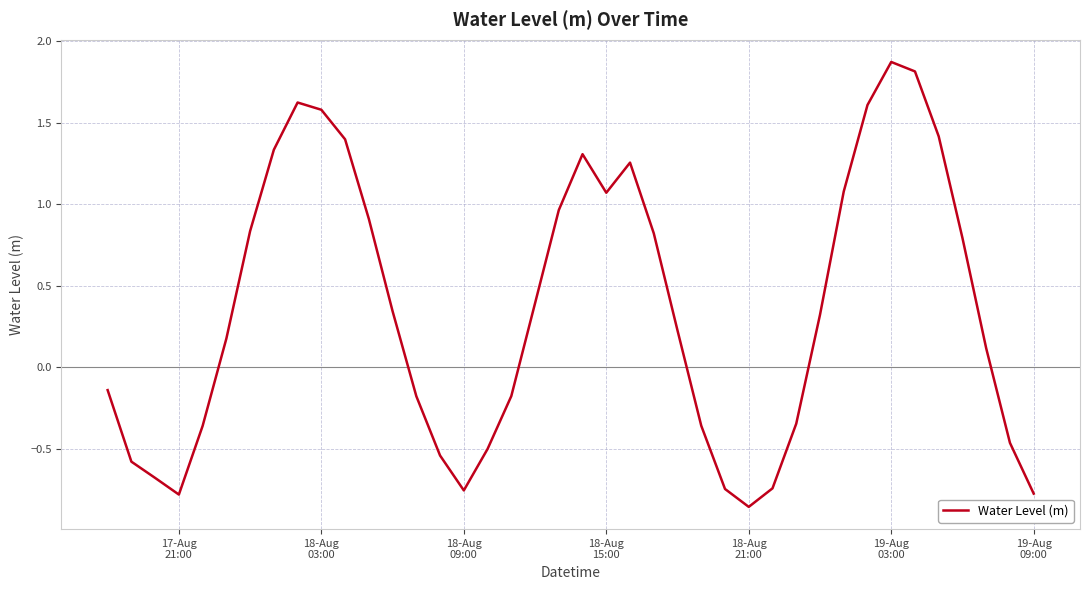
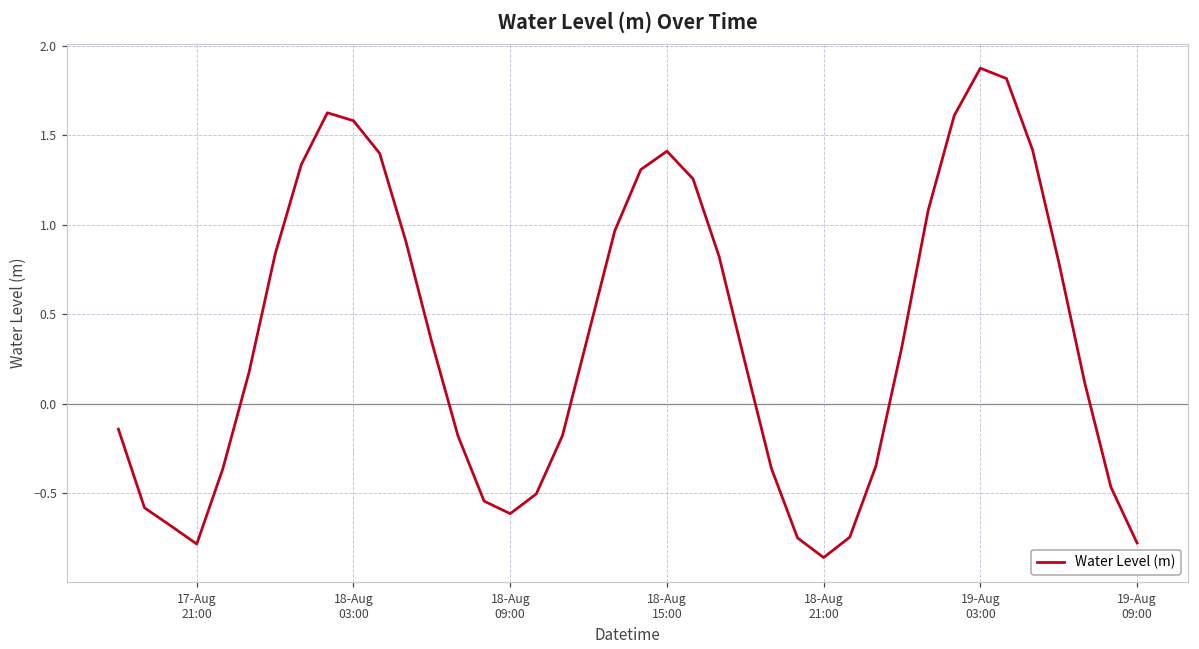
18-Aug 09:00: -0.76 -> -0.61
18-Aug 15:00: 1.07 -> 1.41
